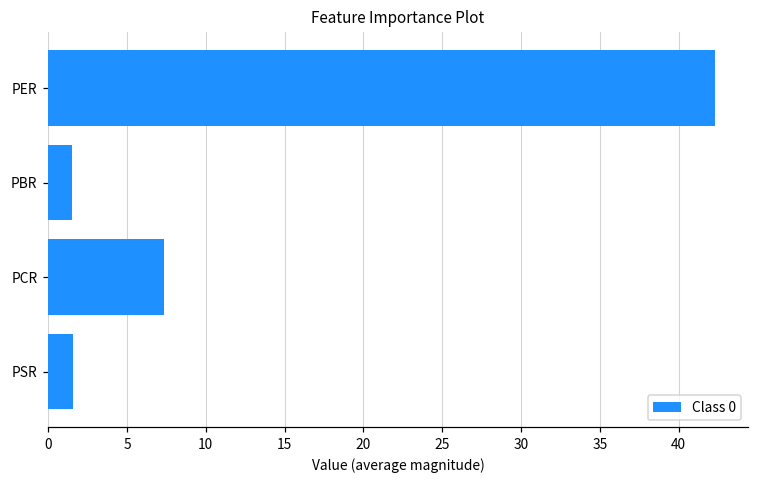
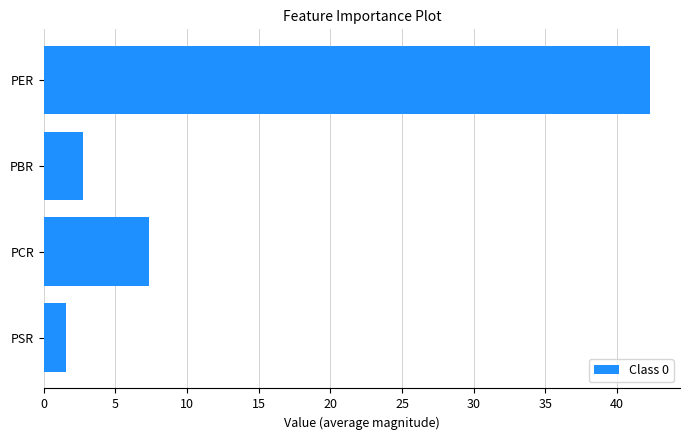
PBR: 1.5 -> 2.7
